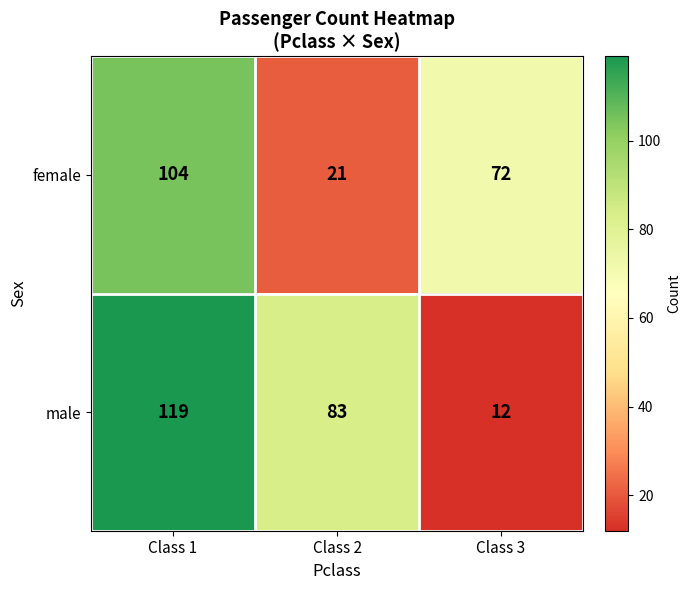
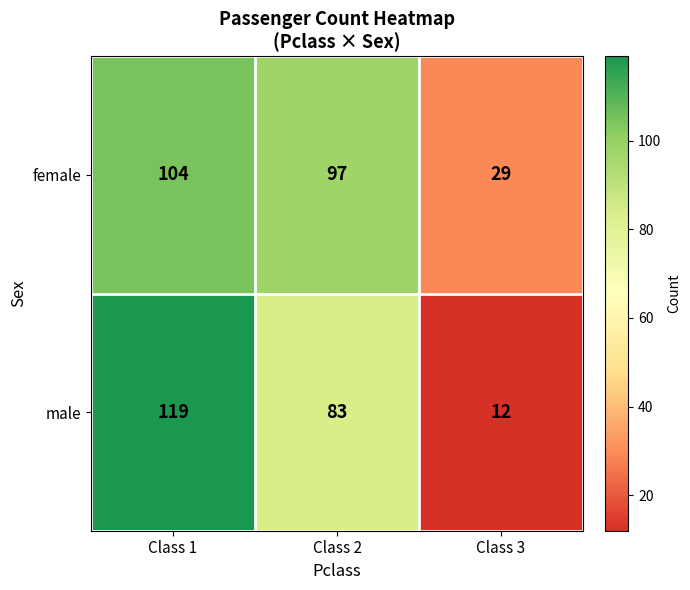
female, Class 2: 21 -> 97
female, Class 3: 72 -> 29
